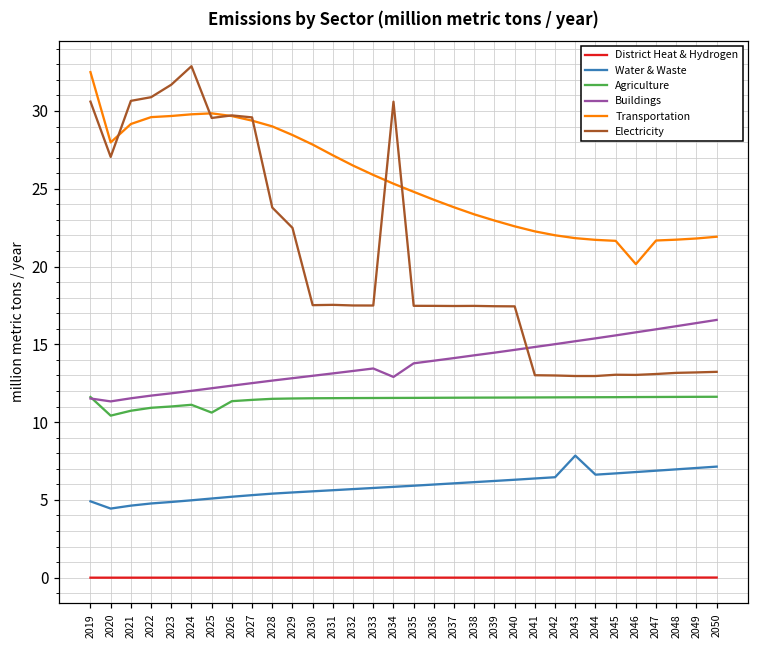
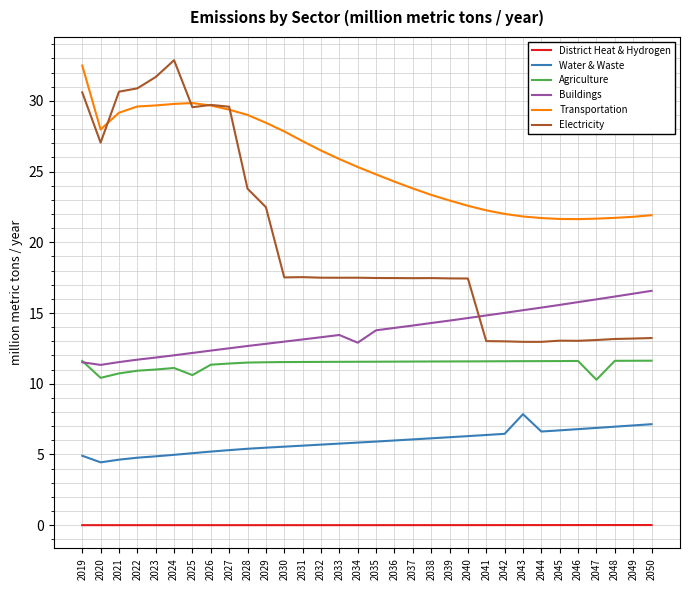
Electricity, 2034: 30.6 -> 17.5
Transportation, 2046: 20.2 -> 21.6
Agriculture, 2047: 11.6 -> 10.3
